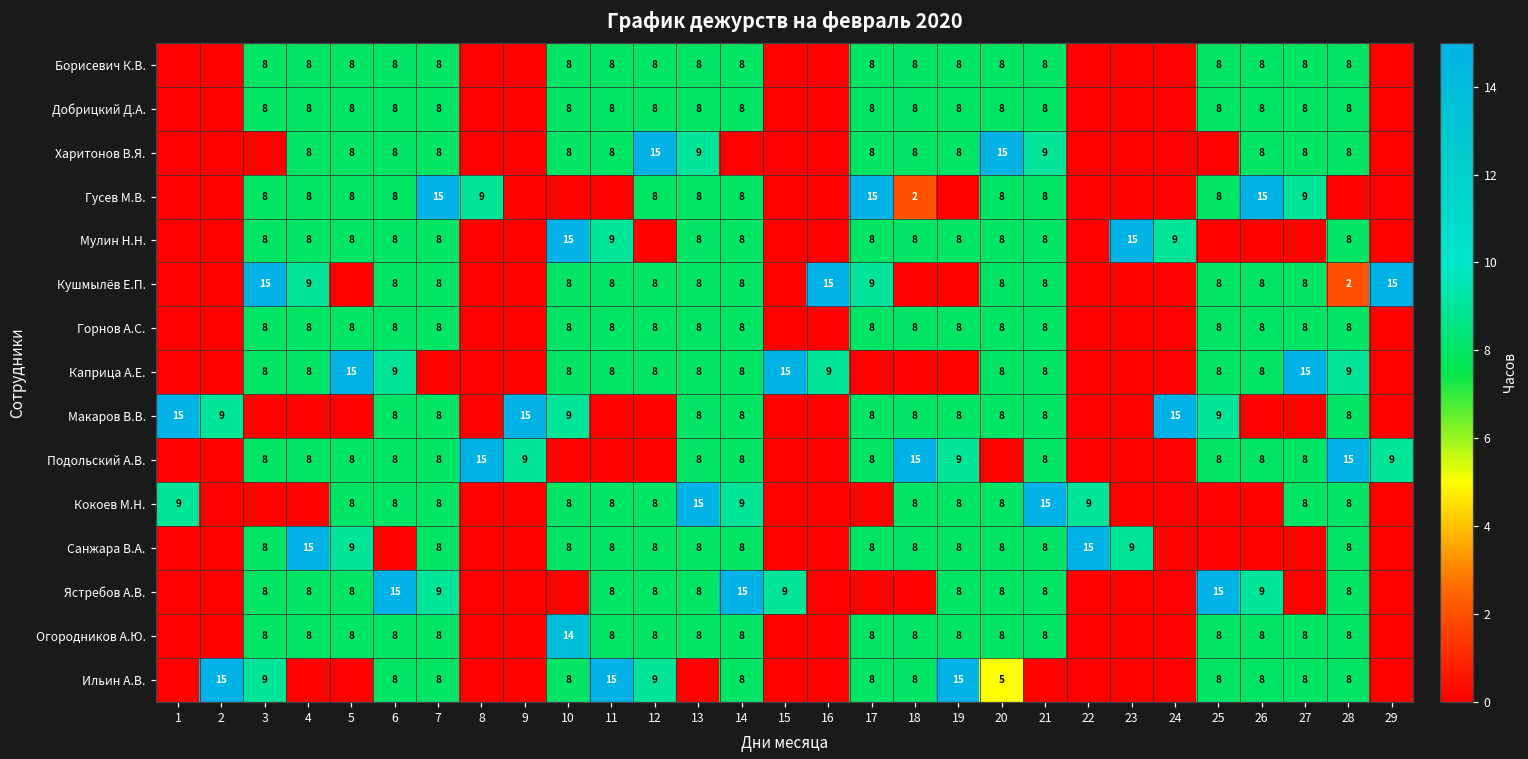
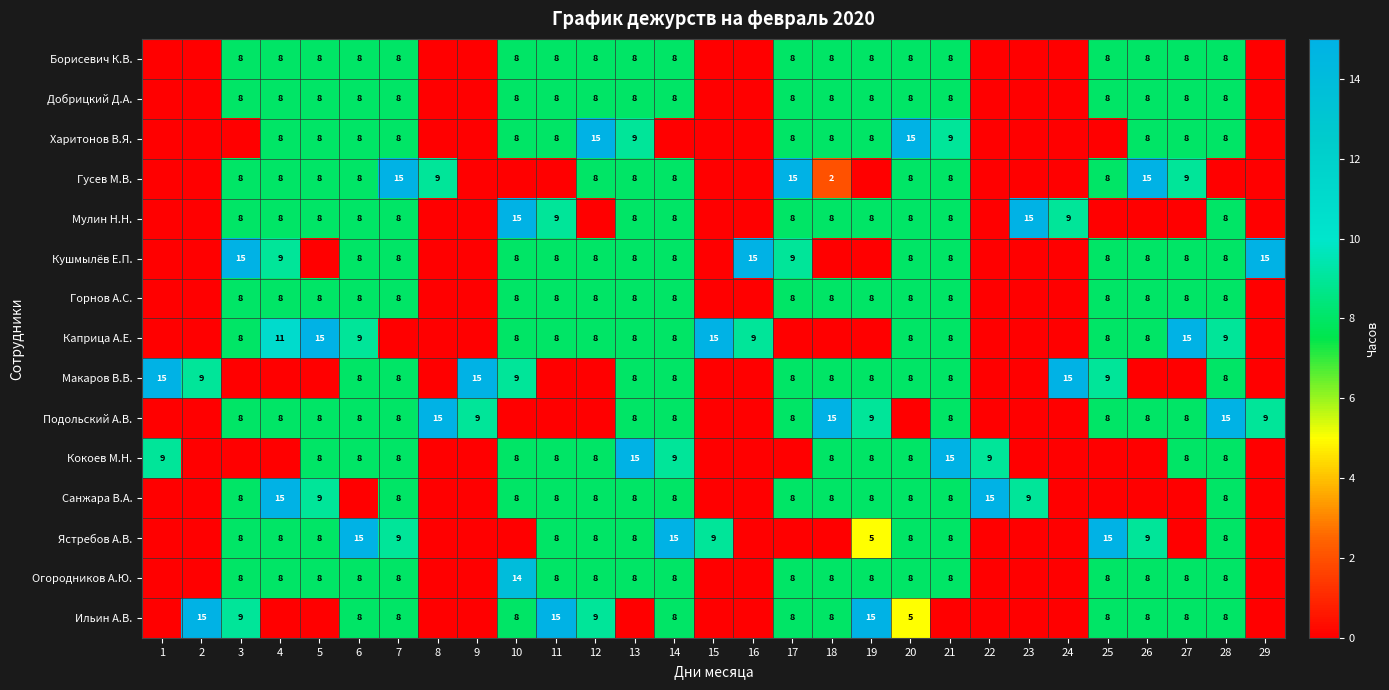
Кушмылёв Е.П., 28: 2 -> 8
Каприца А.Е., 4: 8 -> 11
Ястребов А.В., 19: 8 -> 5
